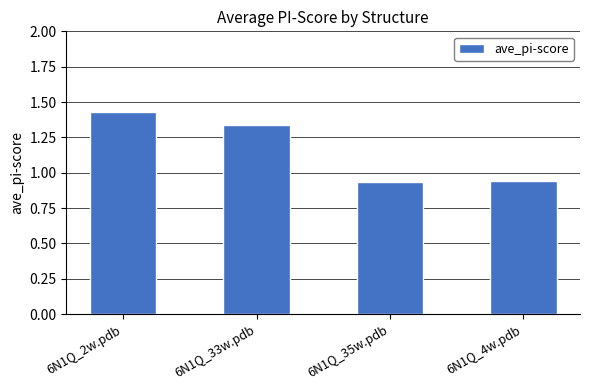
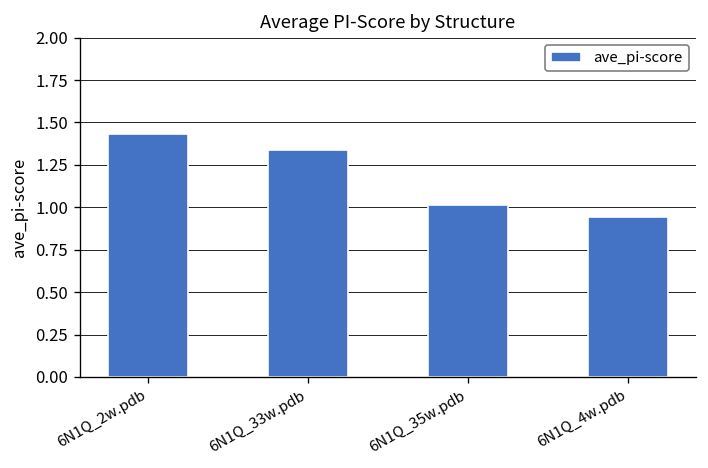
6N1Q_35w.pdb: 0.93 -> 1.01
